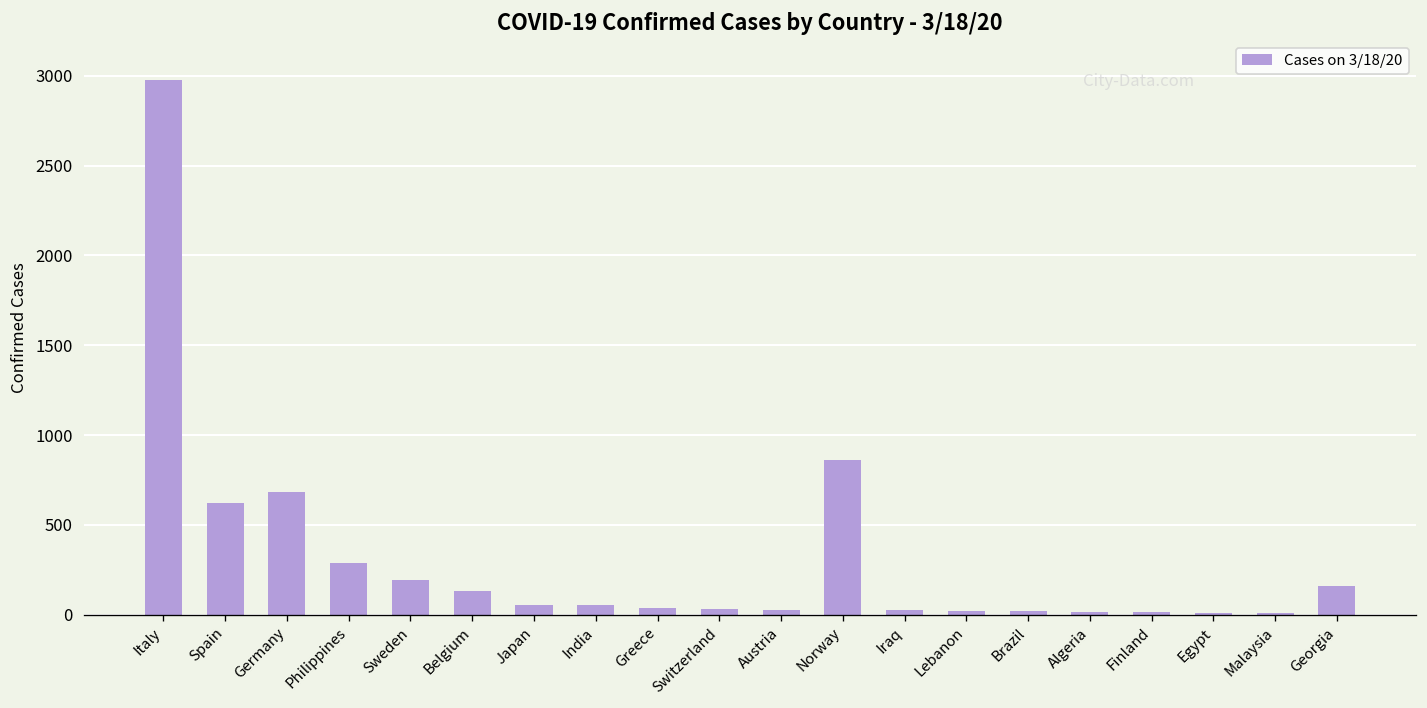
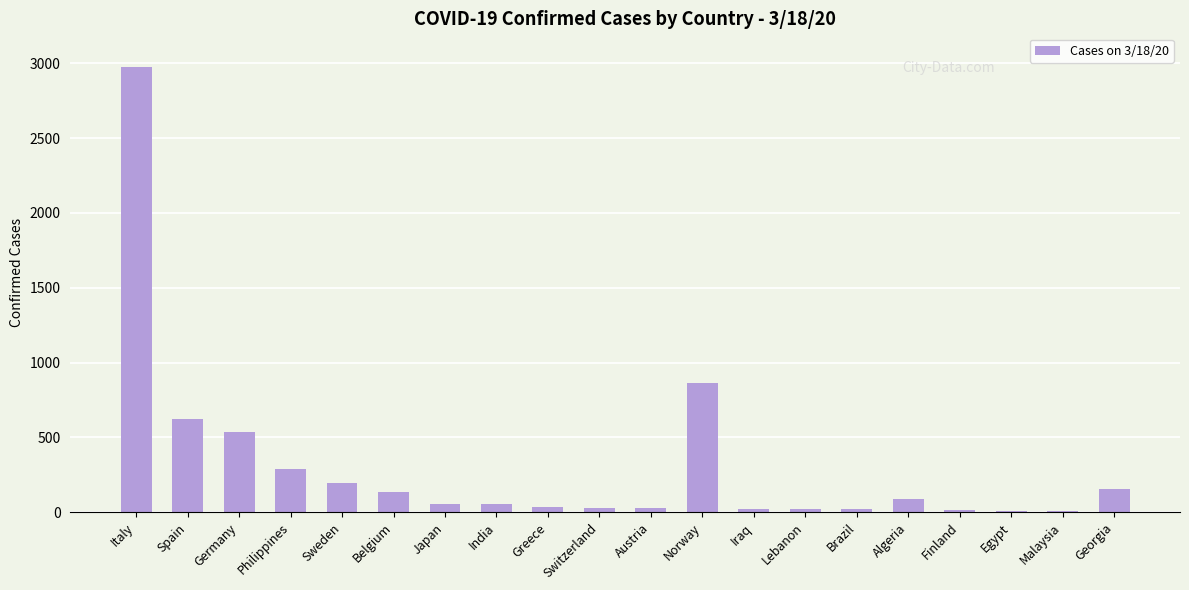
Germany: 680 -> 530
Algeria: 10 -> 90
